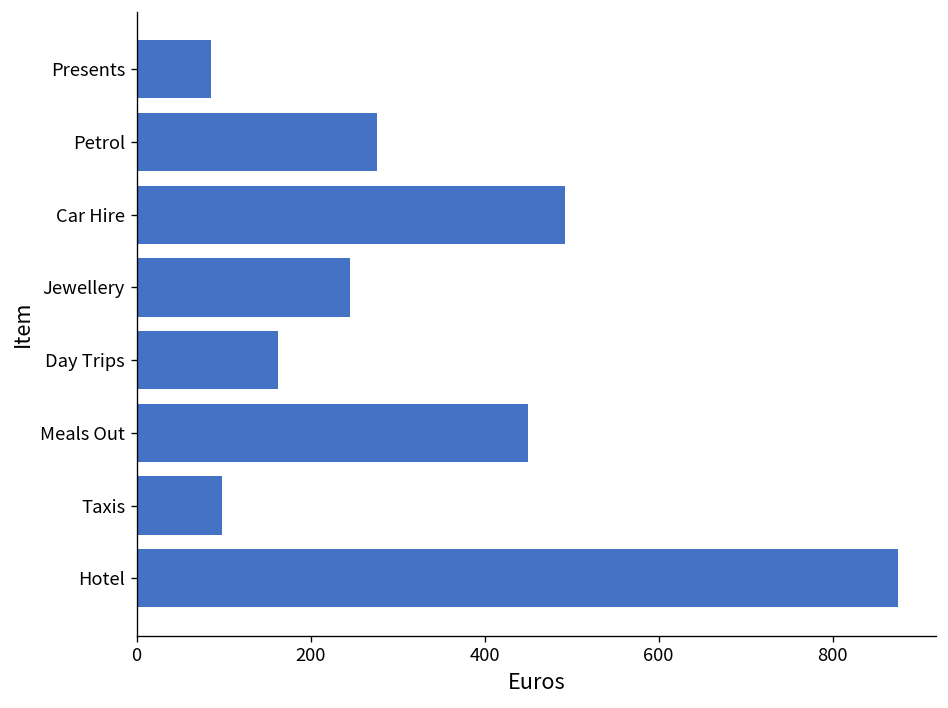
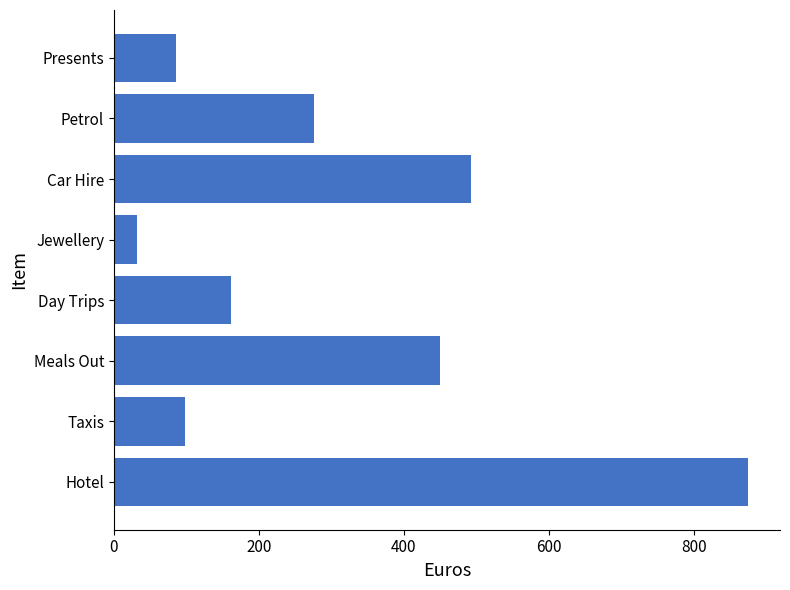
Jewellery: 250 -> 30
